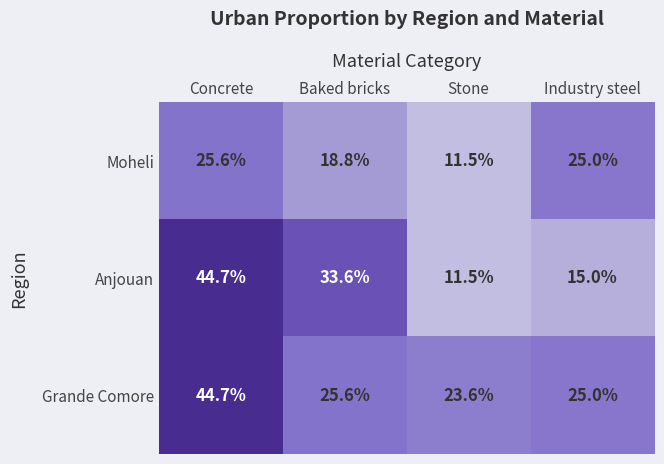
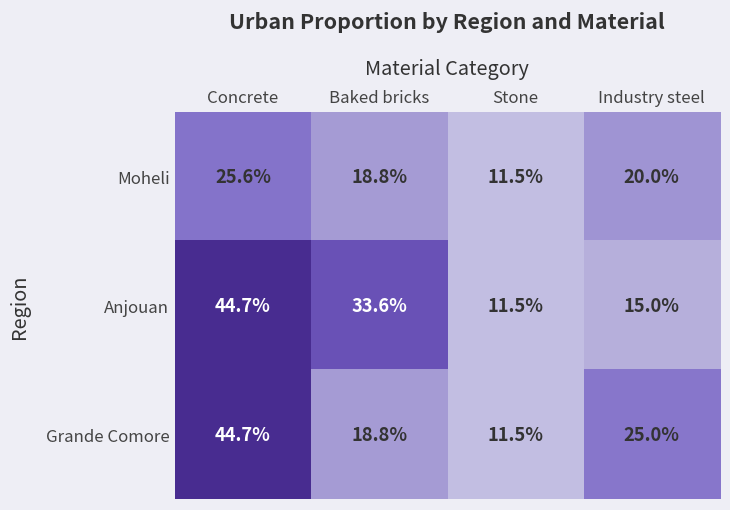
Moheli, Industry steel: 25.0% -> 20.0%
Grande Comore, Baked bricks: 25.6% -> 18.8%
Grande Comore, Stone: 23.6% -> 11.5%
